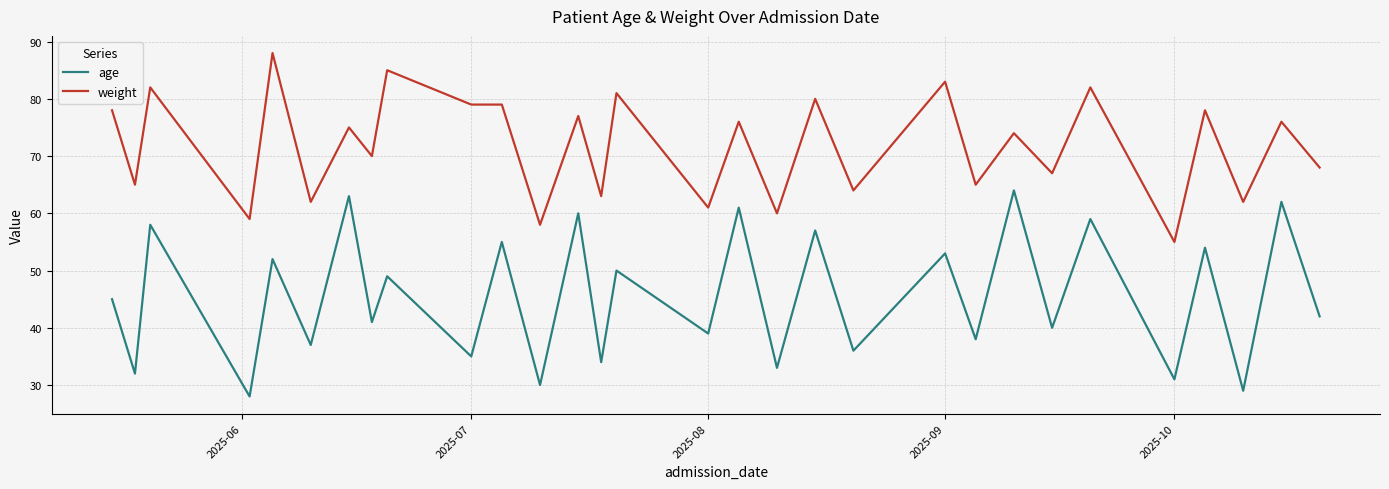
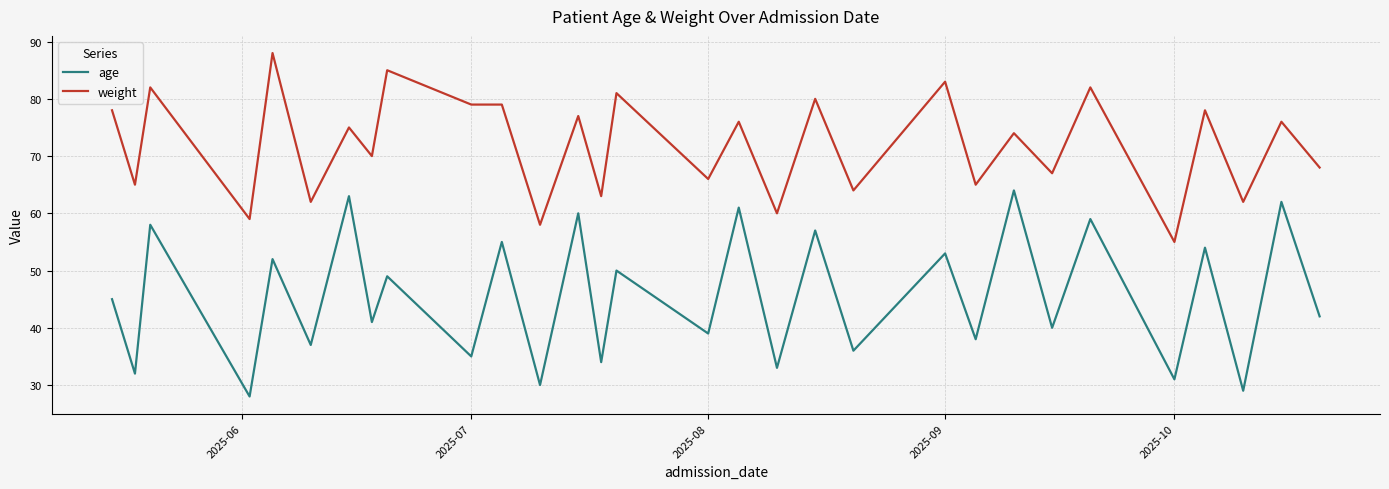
weight, 2025-08: 61 -> 66
